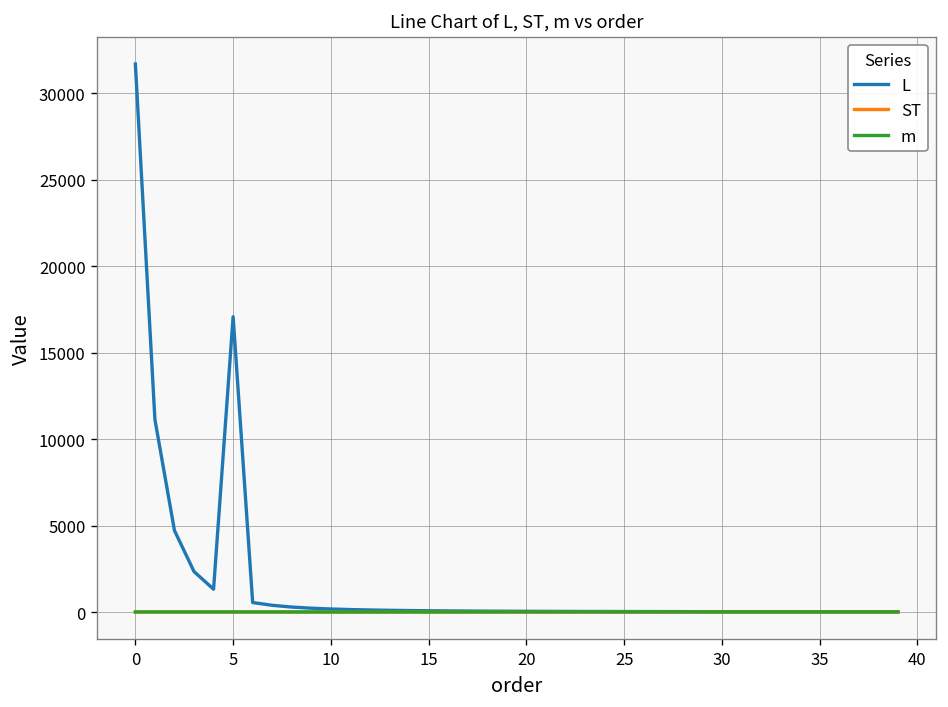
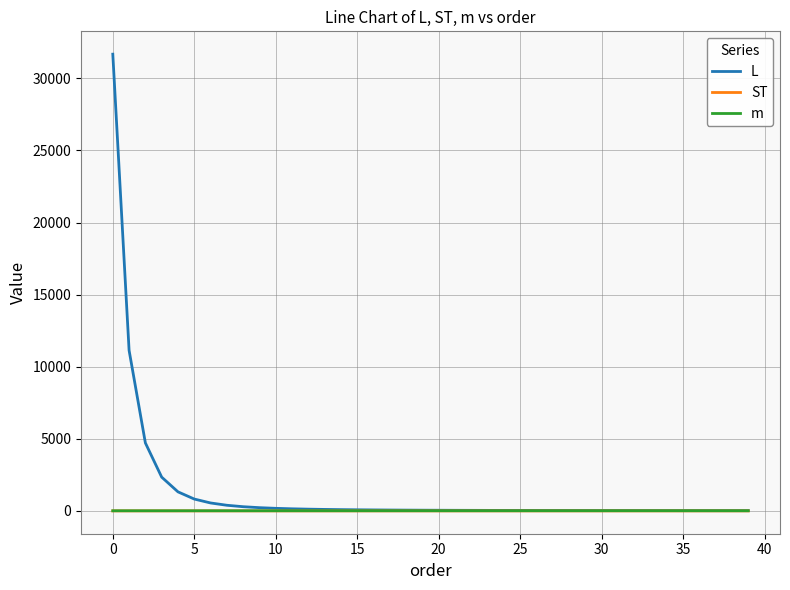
L, 5: 17100 -> 800
